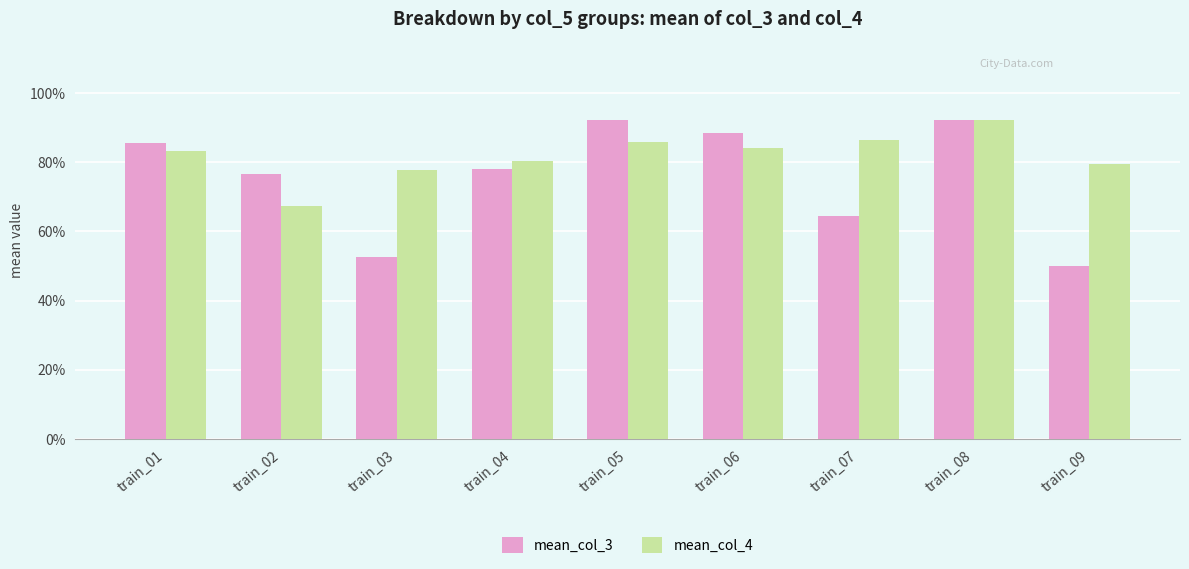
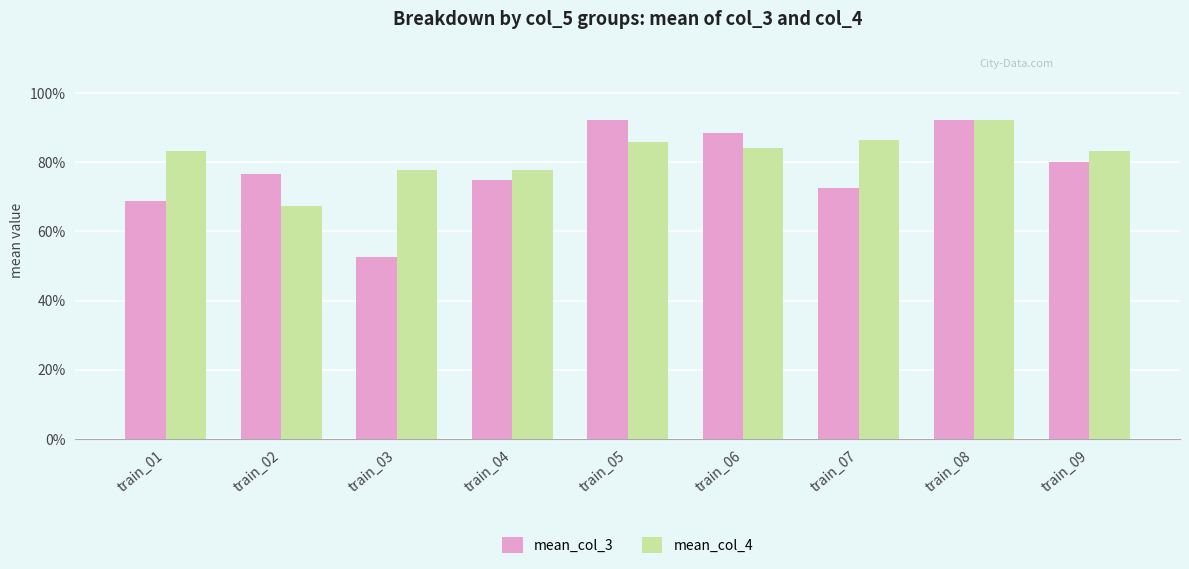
mean_col_3, train_01: 86% -> 69%
mean_col_3, train_04: 78% -> 75%
mean_col_4, train_04: 80% -> 78%
mean_col_3, train_07: 65% -> 73%
mean_col_3, train_09: 50% -> 80%
mean_col_4, train_09: 80% -> 83%
